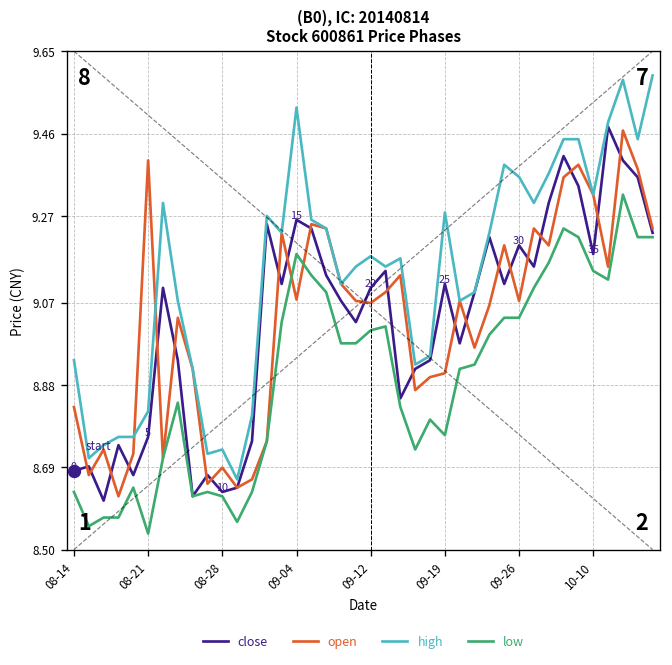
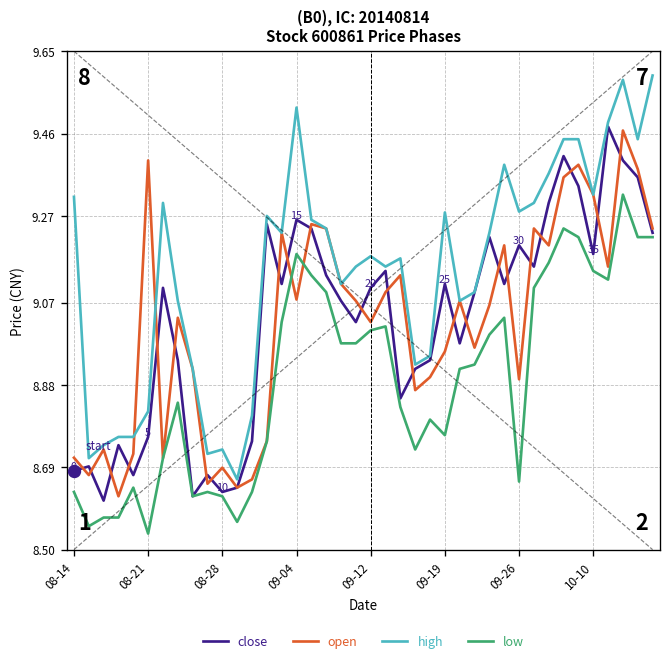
open, 08-14: 8.83 -> 8.71
high, 08-14: 8.94 -> 9.31
open, 09-12: 9.07 -> 9.03
open, 09-19: 8.91 -> 8.96
open, 09-26: 9.07 -> 8.89
high, 09-26: 9.36 -> 9.28
low, 09-26: 9.04 -> 8.66
